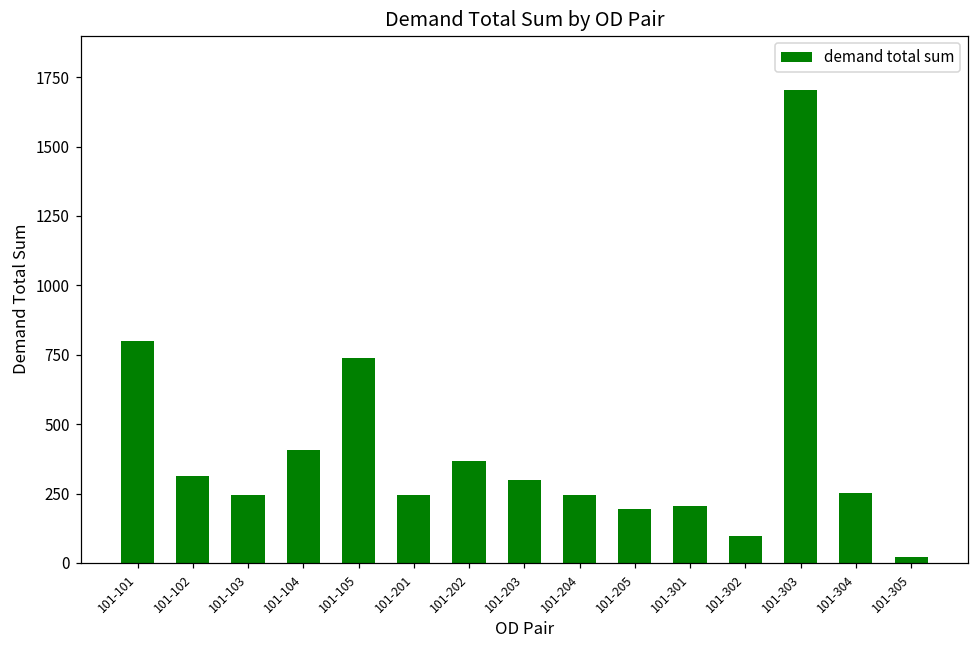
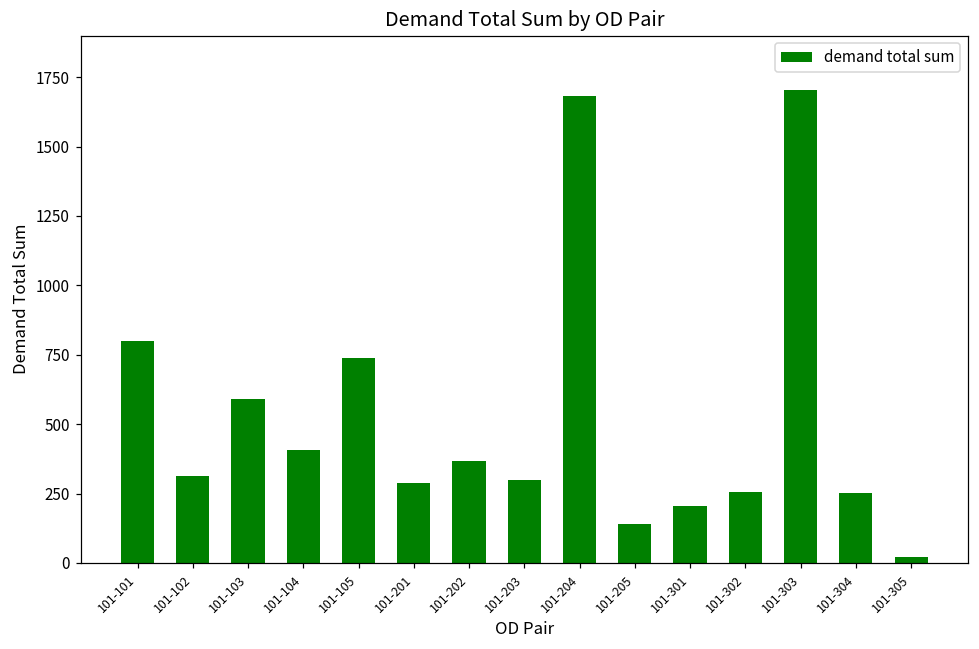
101-103: 240 -> 590
101-201: 240 -> 290
101-204: 240 -> 1680
101-205: 190 -> 140
101-302: 100 -> 250
